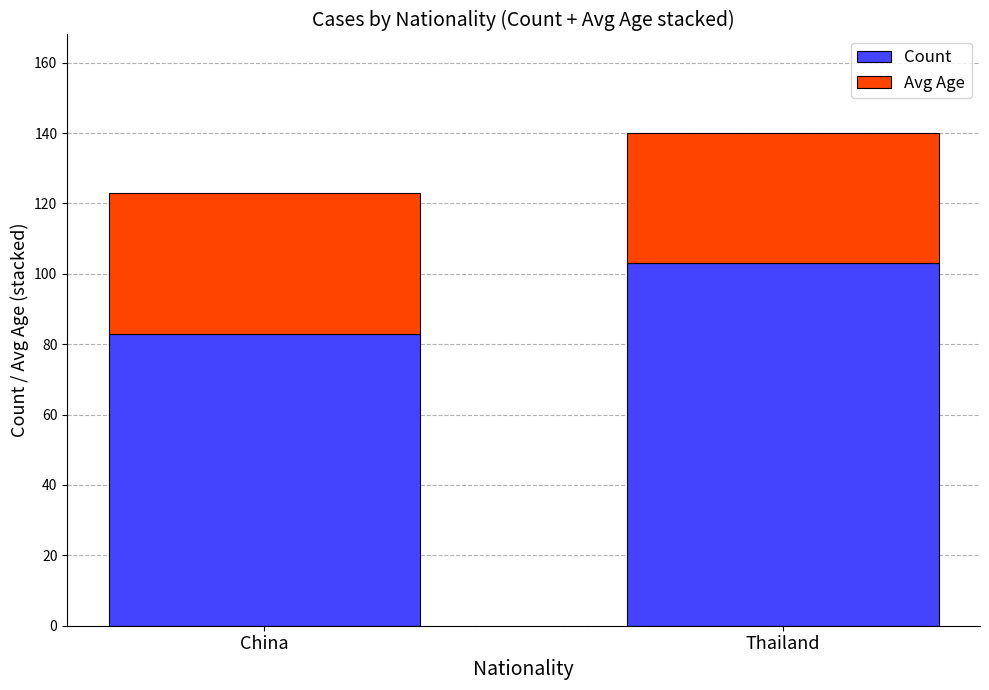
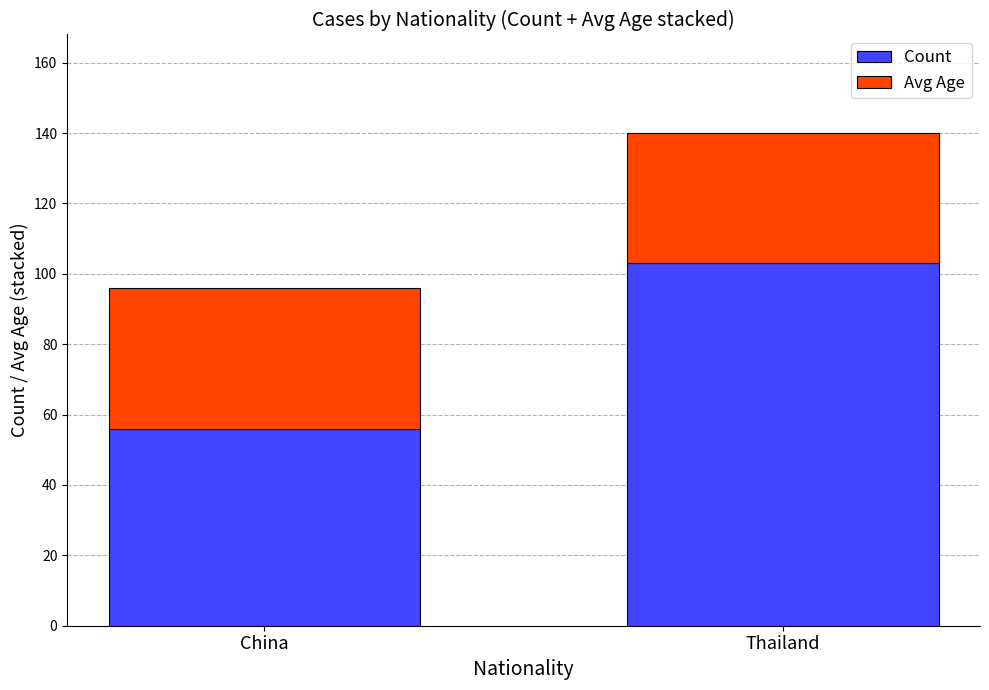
Count, China: 83 -> 56
